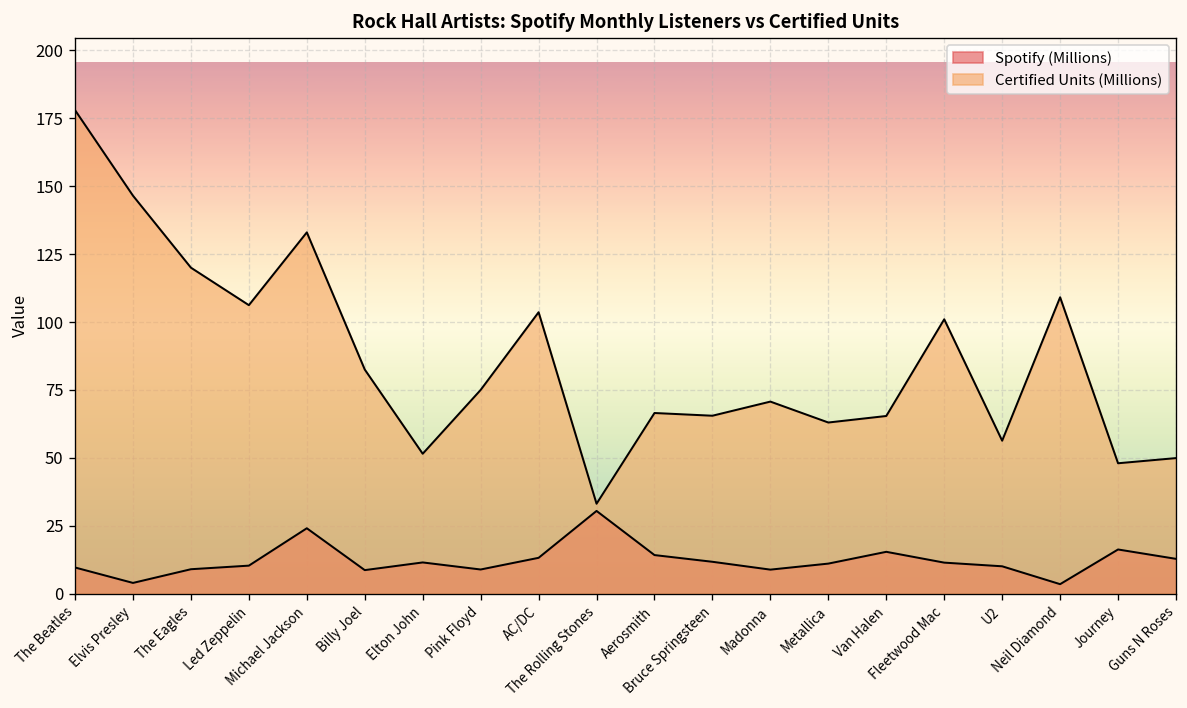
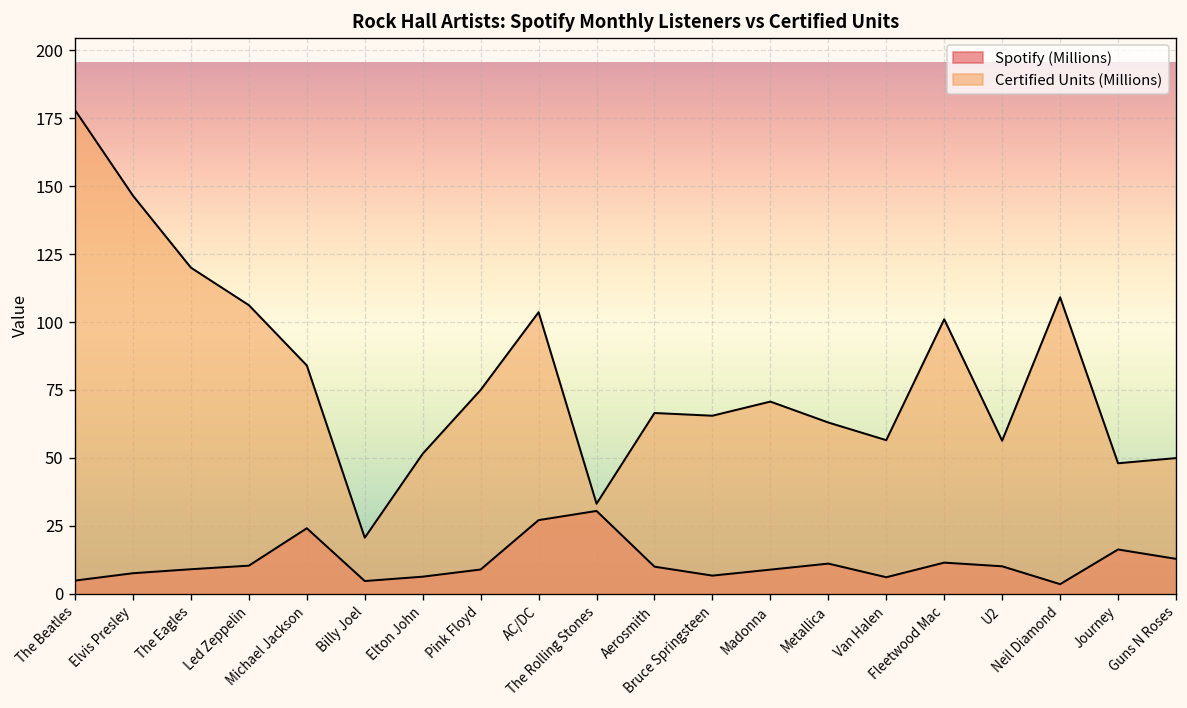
Spotify (Millions), The Beatles: 10 -> 5
Spotify (Millions), Elvis Presley: 4 -> 8
Certified Units (Millions), Michael Jackson: 133 -> 84
Spotify (Millions), Billy Joel: 9 -> 5
Certified Units (Millions), Billy Joel: 83 -> 21
Spotify (Millions), Elton John: 11 -> 6
Spotify (Millions), AC/DC: 13 -> 27
Spotify (Millions), Aerosmith: 14 -> 10
Spotify (Millions), Bruce Springsteen: 12 -> 7
Spotify (Millions), Van Halen: 15 -> 6
Certified Units (Millions), Van Halen: 65 -> 57
